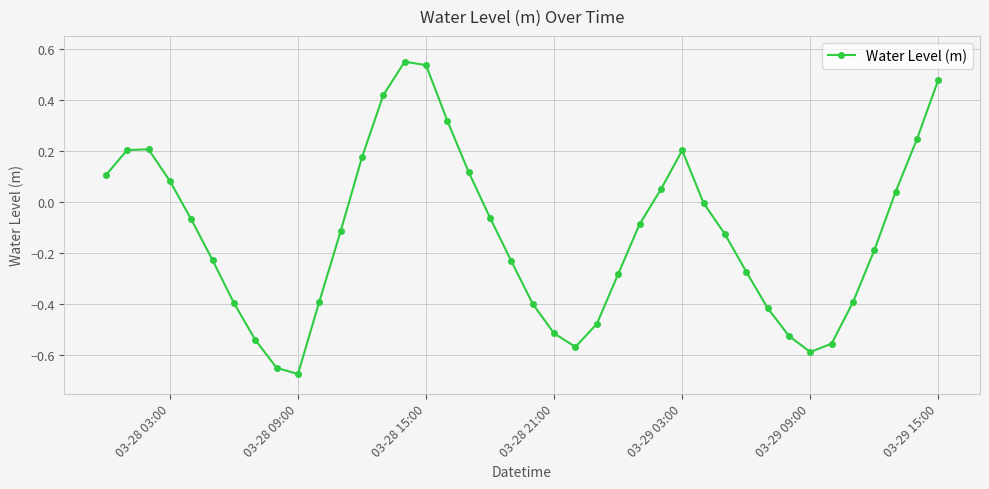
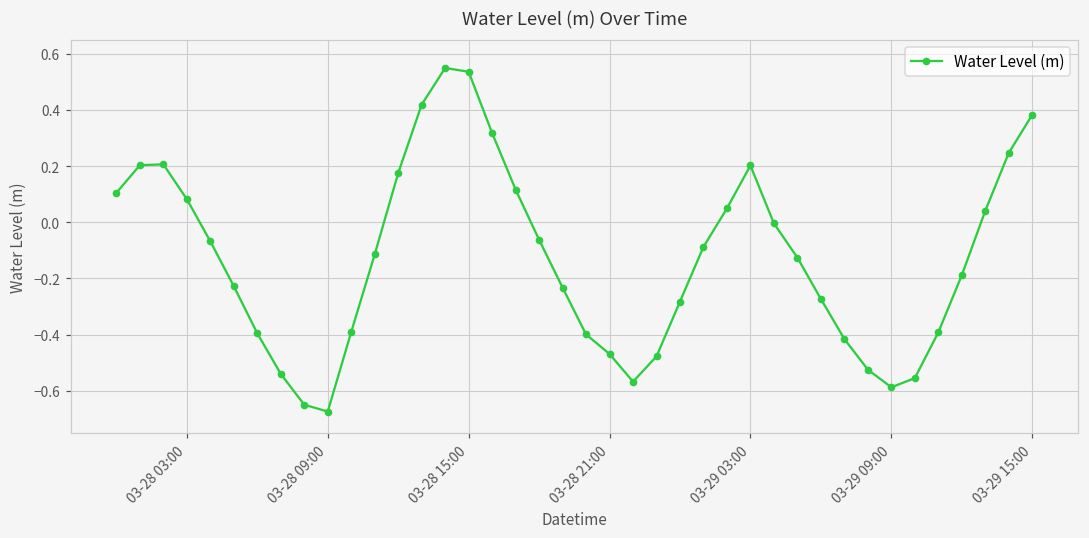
03-28 21:00: -0.51 -> -0.47
03-29 15:00: 0.48 -> 0.38
